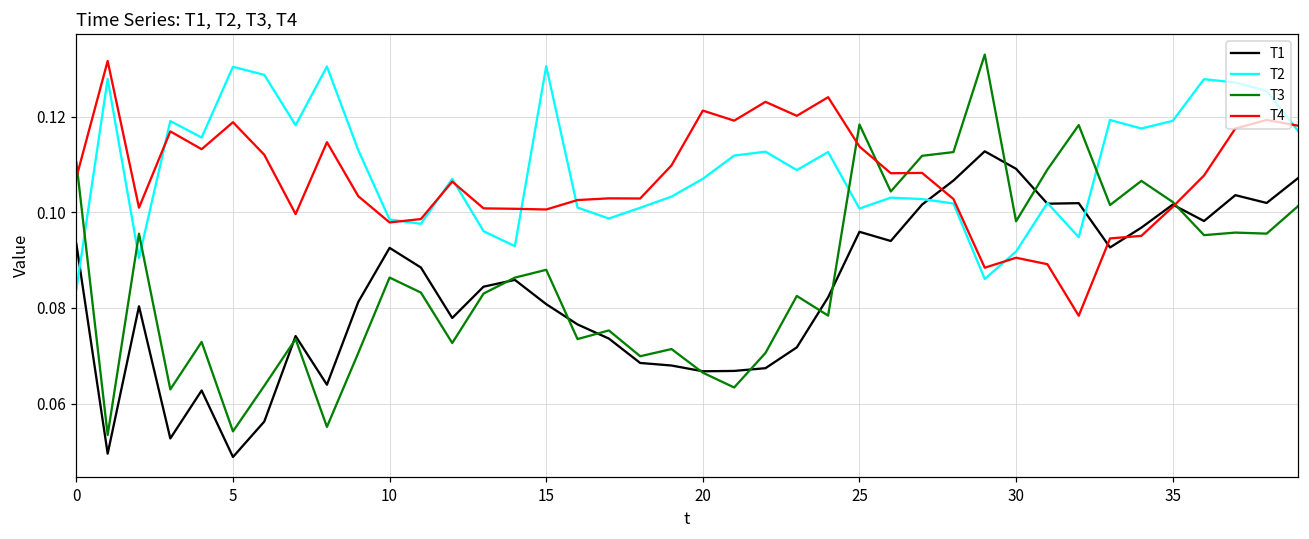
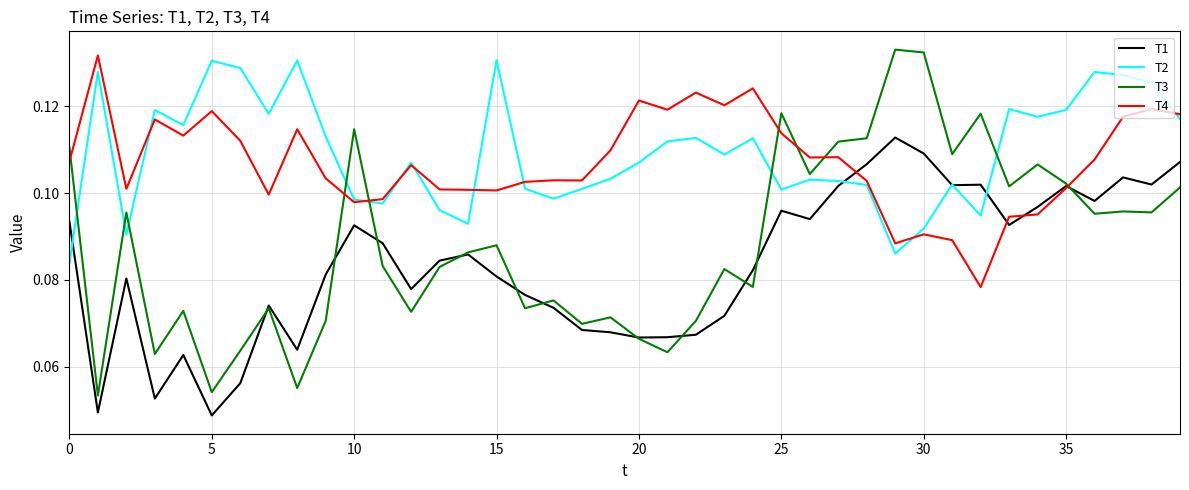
T3, 10: 0.086 -> 0.115
T3, 30: 0.098 -> 0.132
